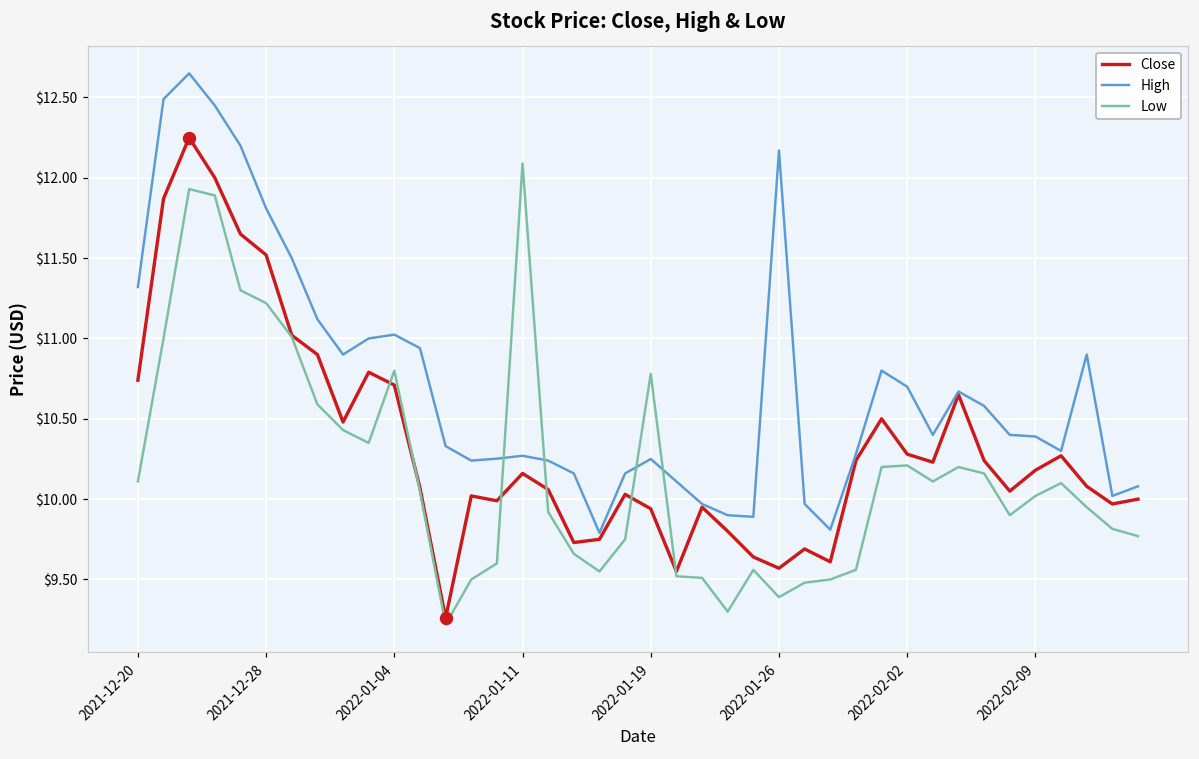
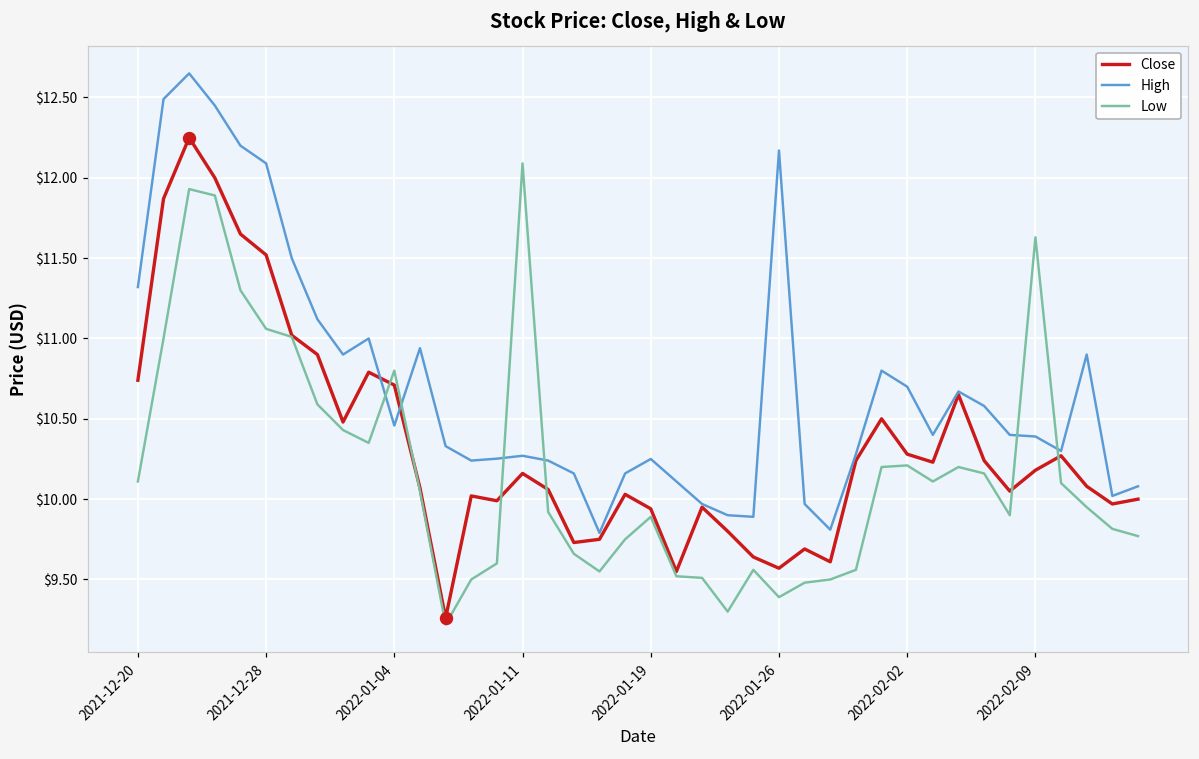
High, 2021-12-28: $11.81 -> $12.09
Low, 2021-12-28: $11.22 -> $11.06
High, 2022-01-04: $11.02 -> $10.46
Low, 2022-01-19: $10.78 -> $9.89
Low, 2022-02-09: $10.02 -> $11.63
